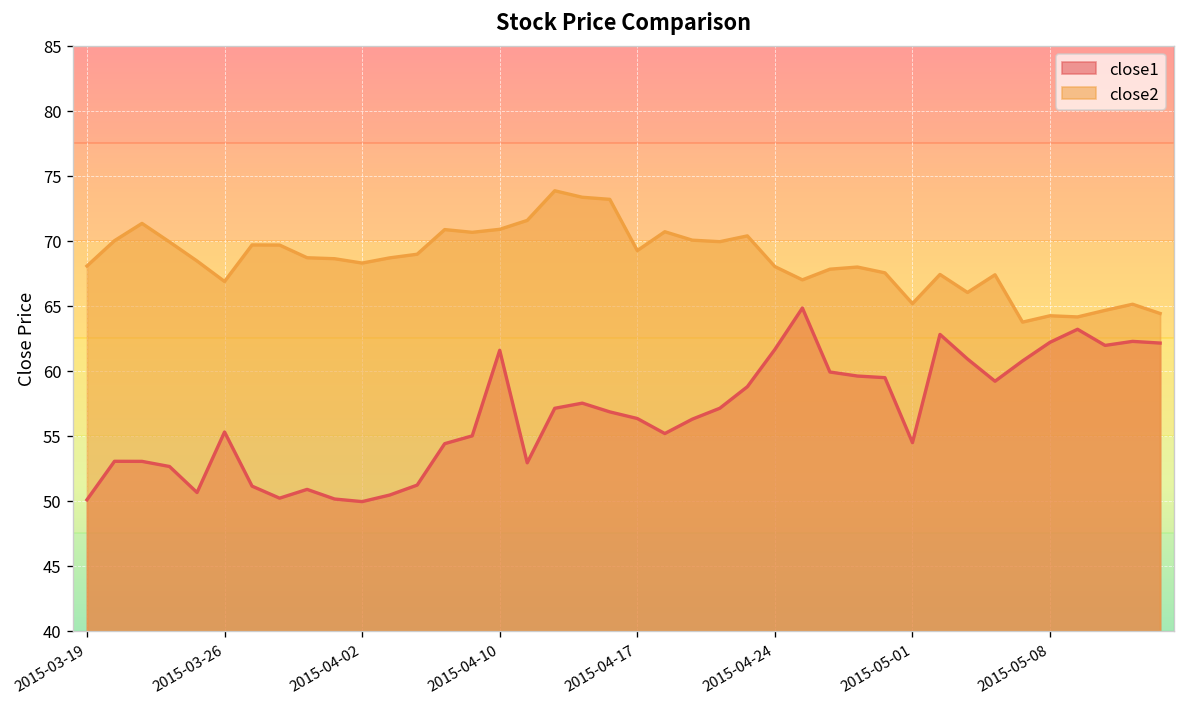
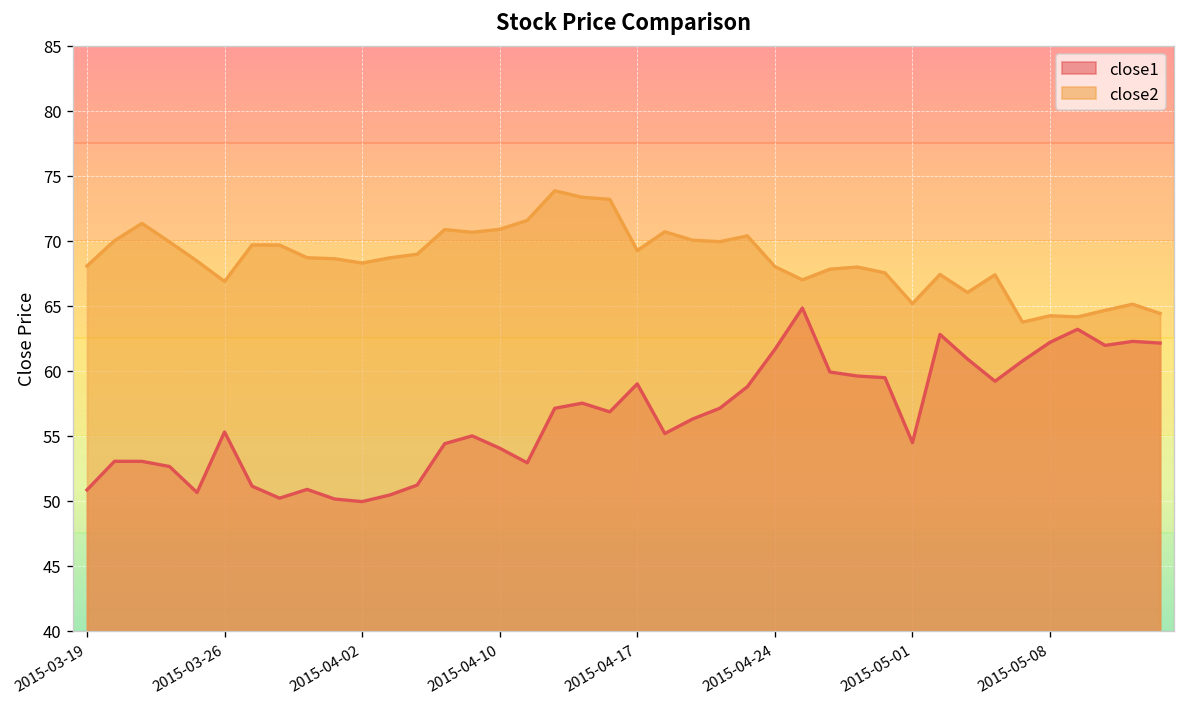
close1, 2015-03-19: 50.1 -> 50.8
close1, 2015-04-10: 61.6 -> 54.1
close1, 2015-04-17: 56.3 -> 59.0
